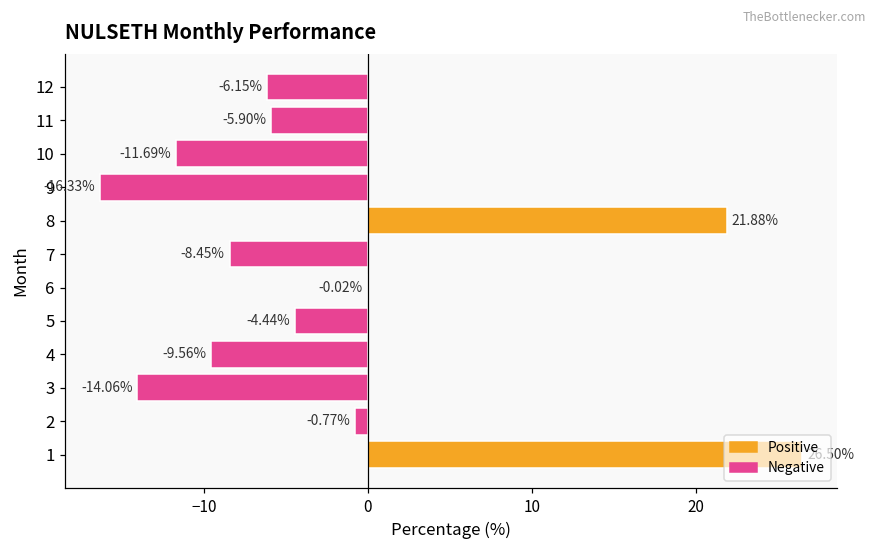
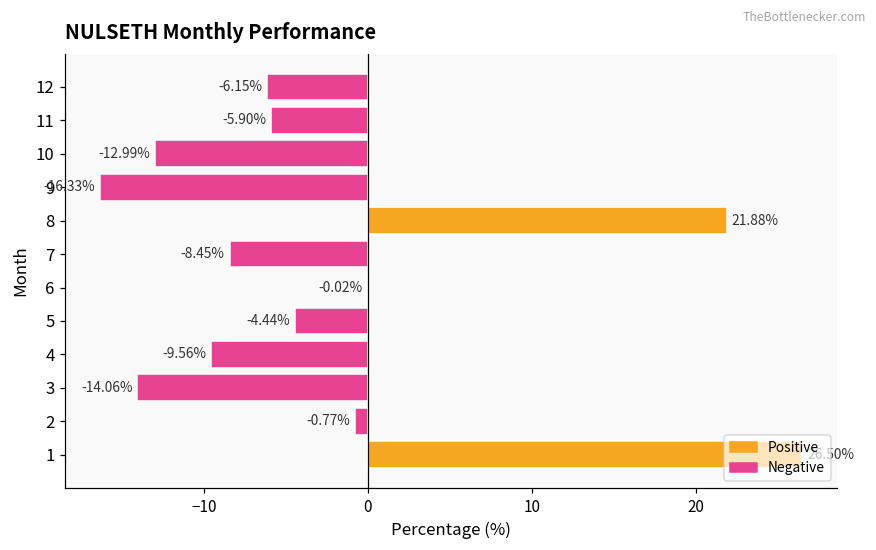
10: -11.69% -> -12.99%
